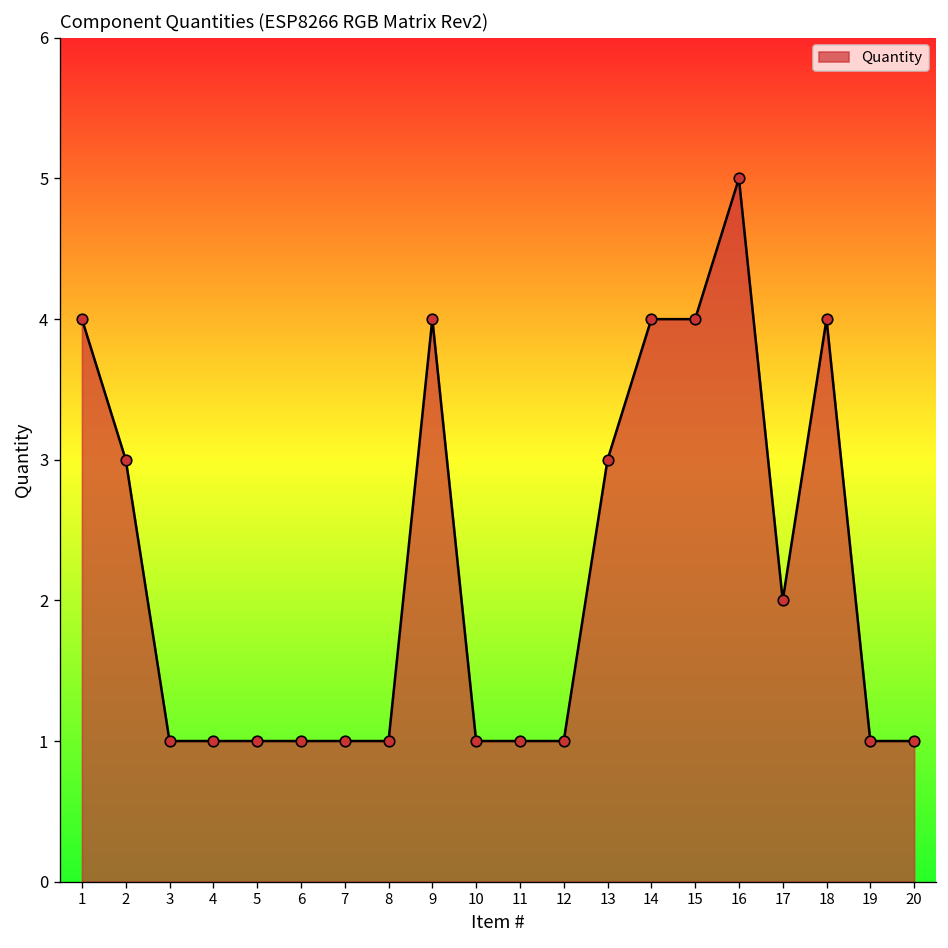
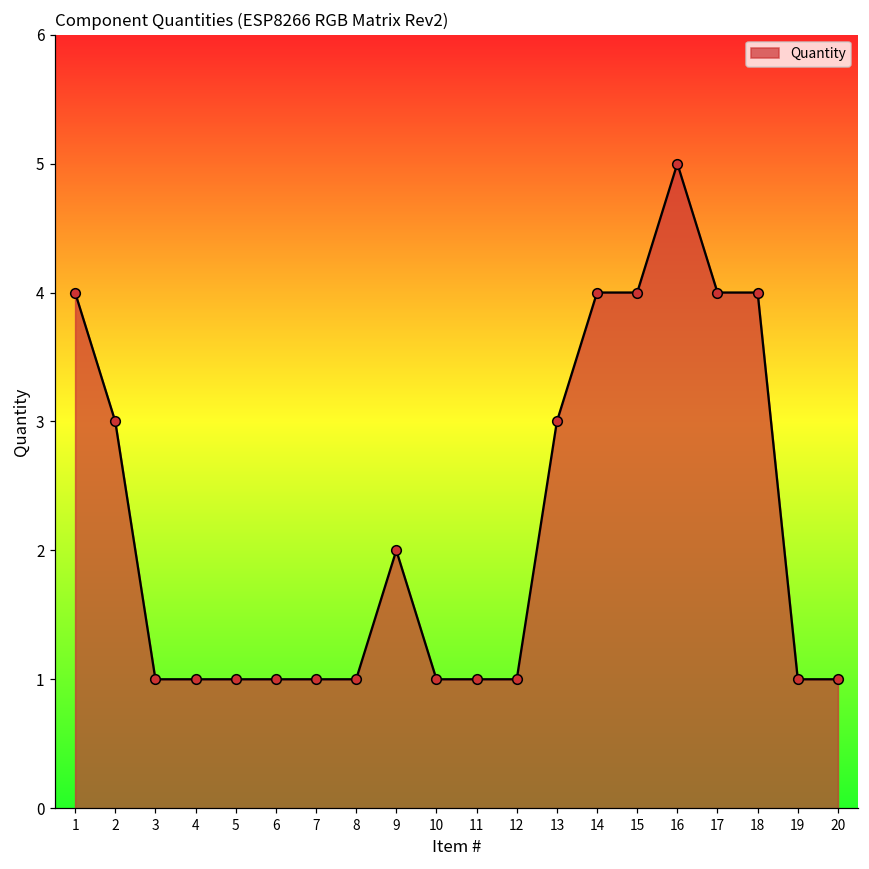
9: 4 -> 2
17: 2 -> 4
